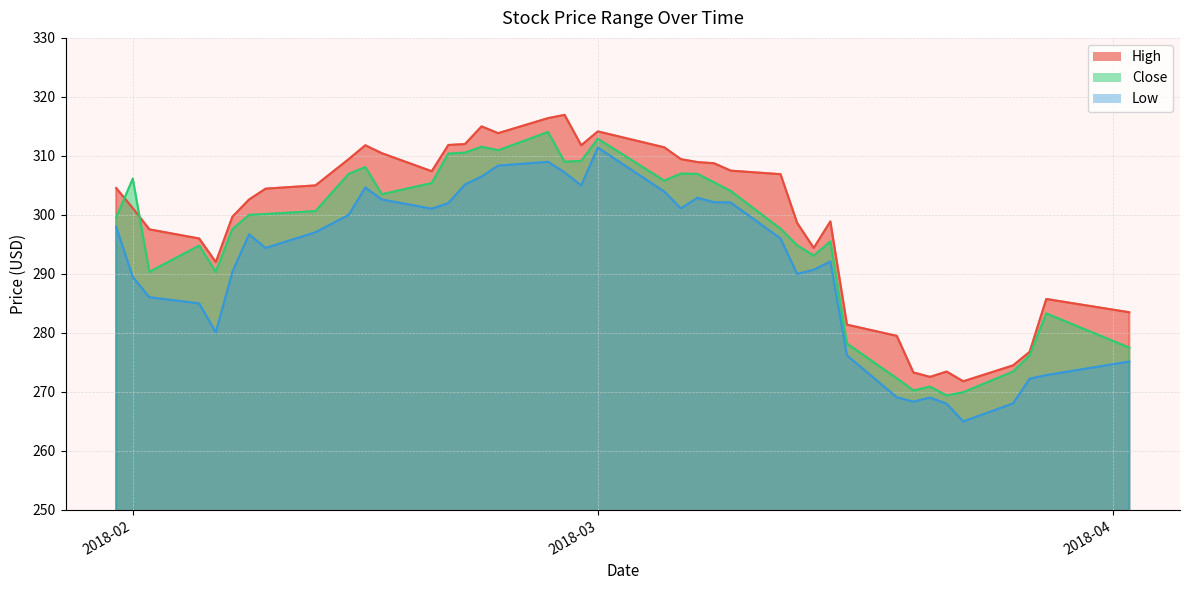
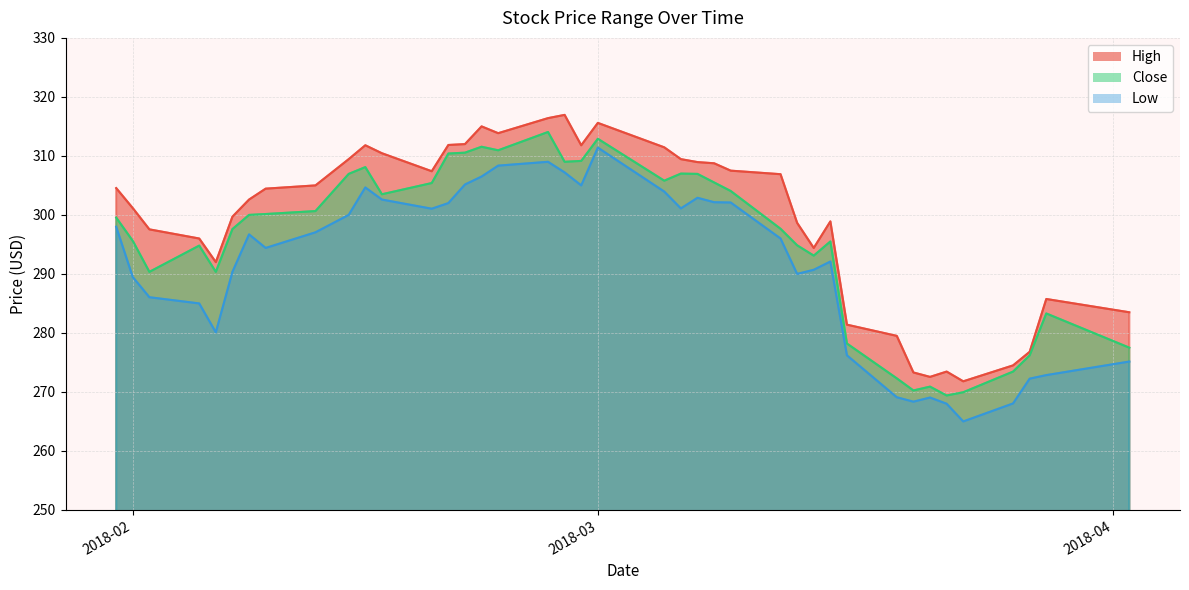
Close, 2018-02: 306 -> 296
High, 2018-03: 314 -> 316
